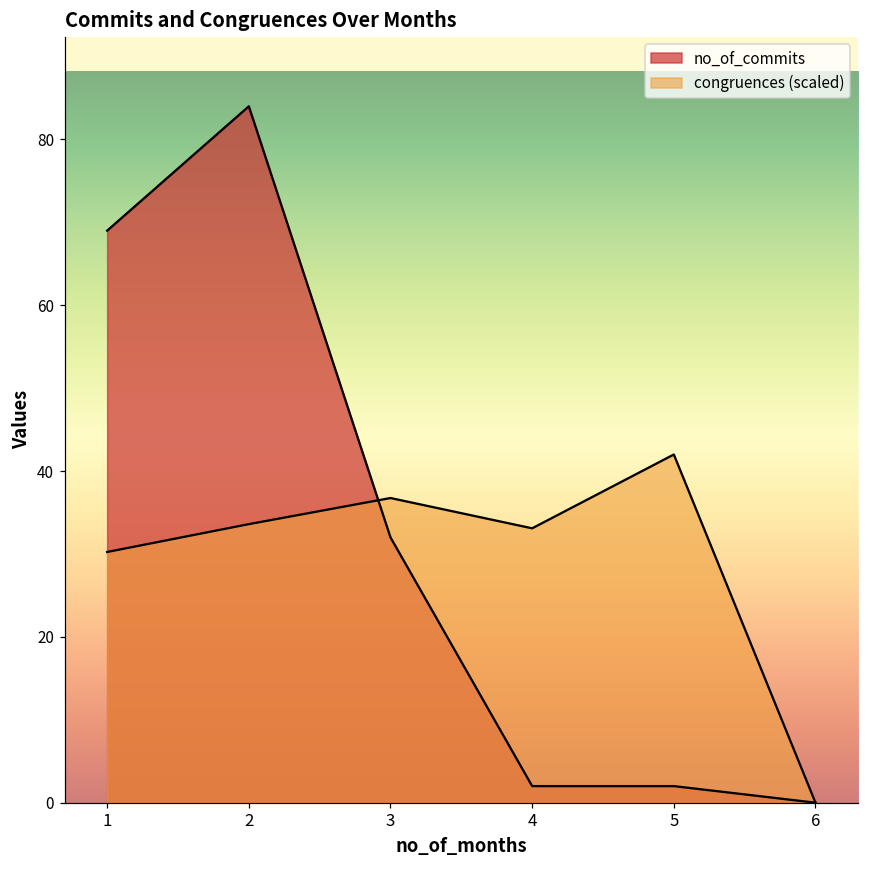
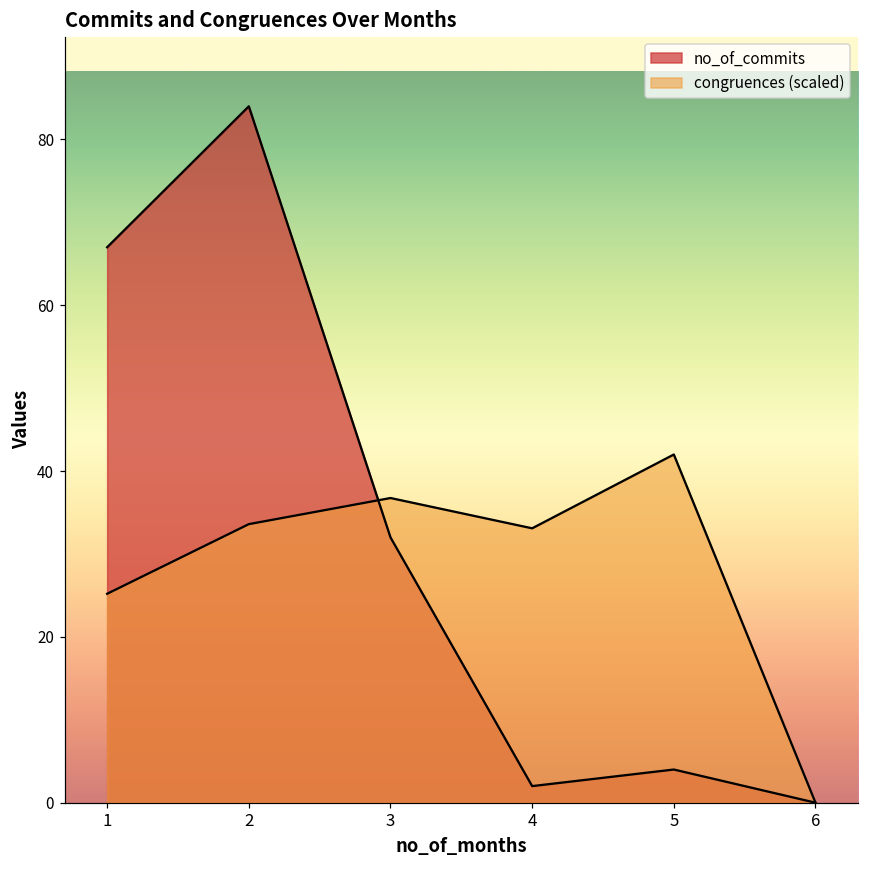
no_of_commits, 1: 69 -> 67
congruences (scaled), 1: 30 -> 25
no_of_commits, 5: 2 -> 4
